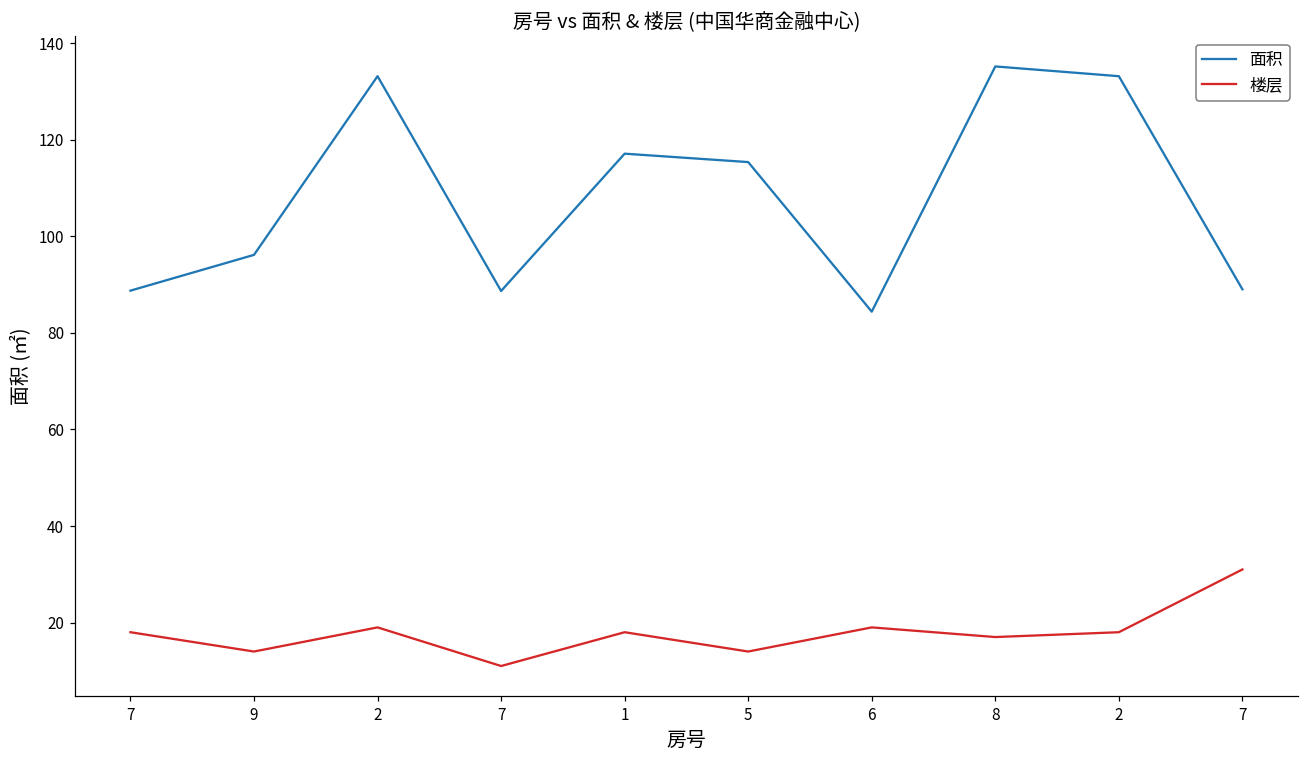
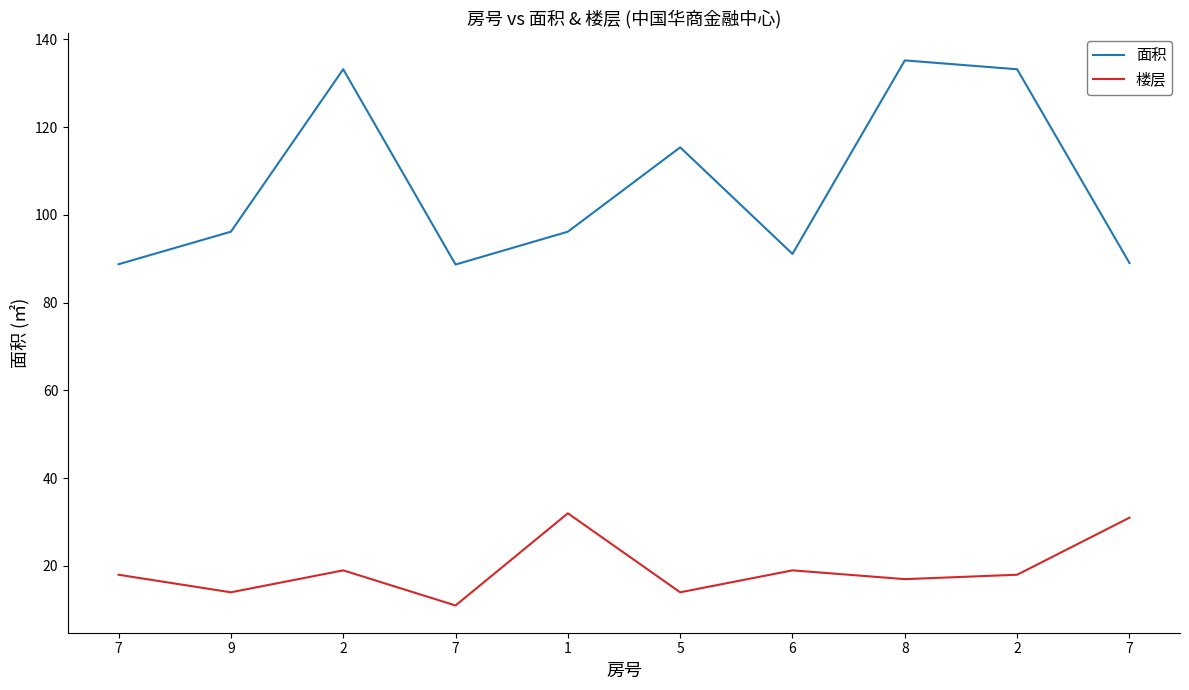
面积, 1: 117 -> 96
楼层, 1: 18 -> 32
面积, 6: 84 -> 91
